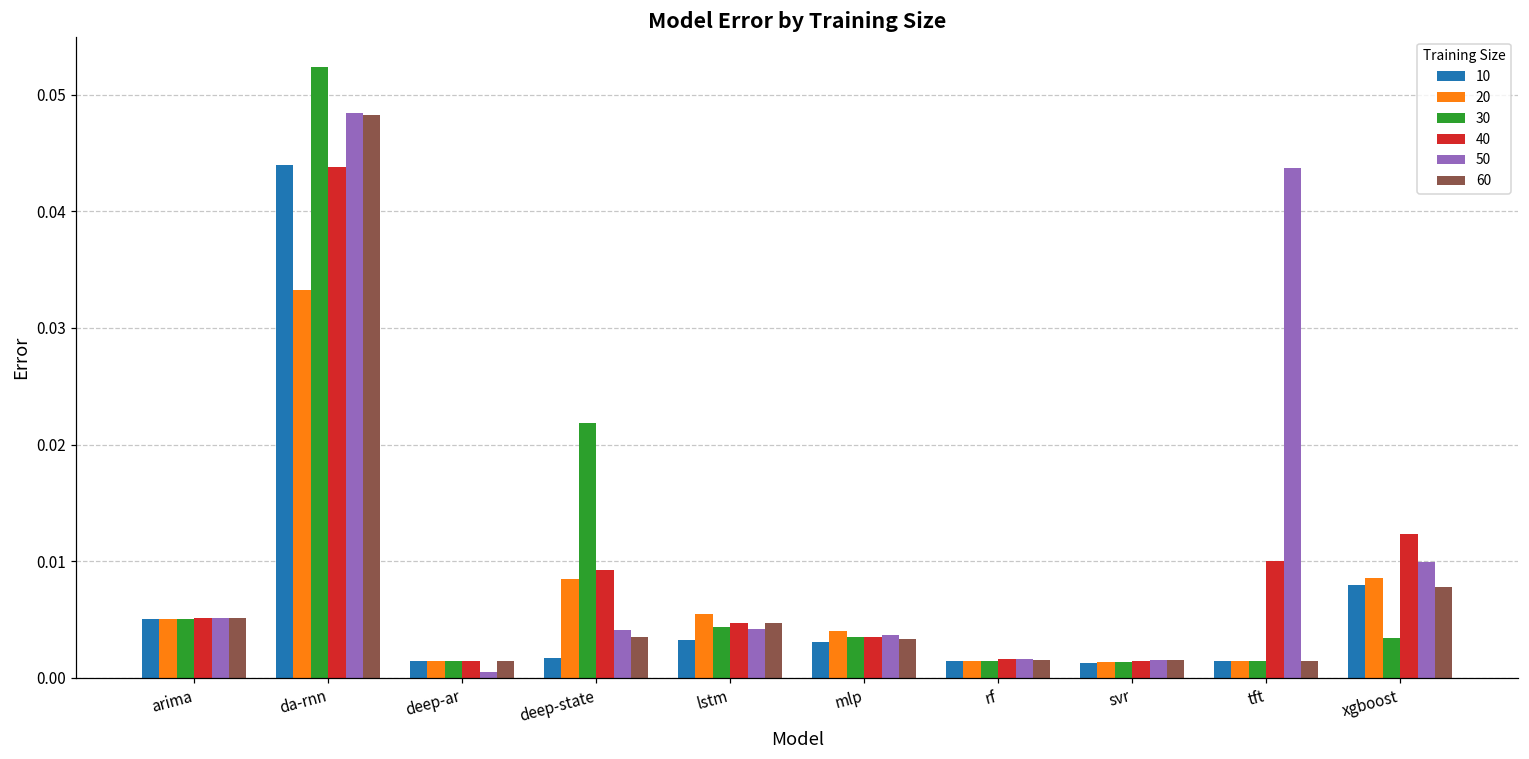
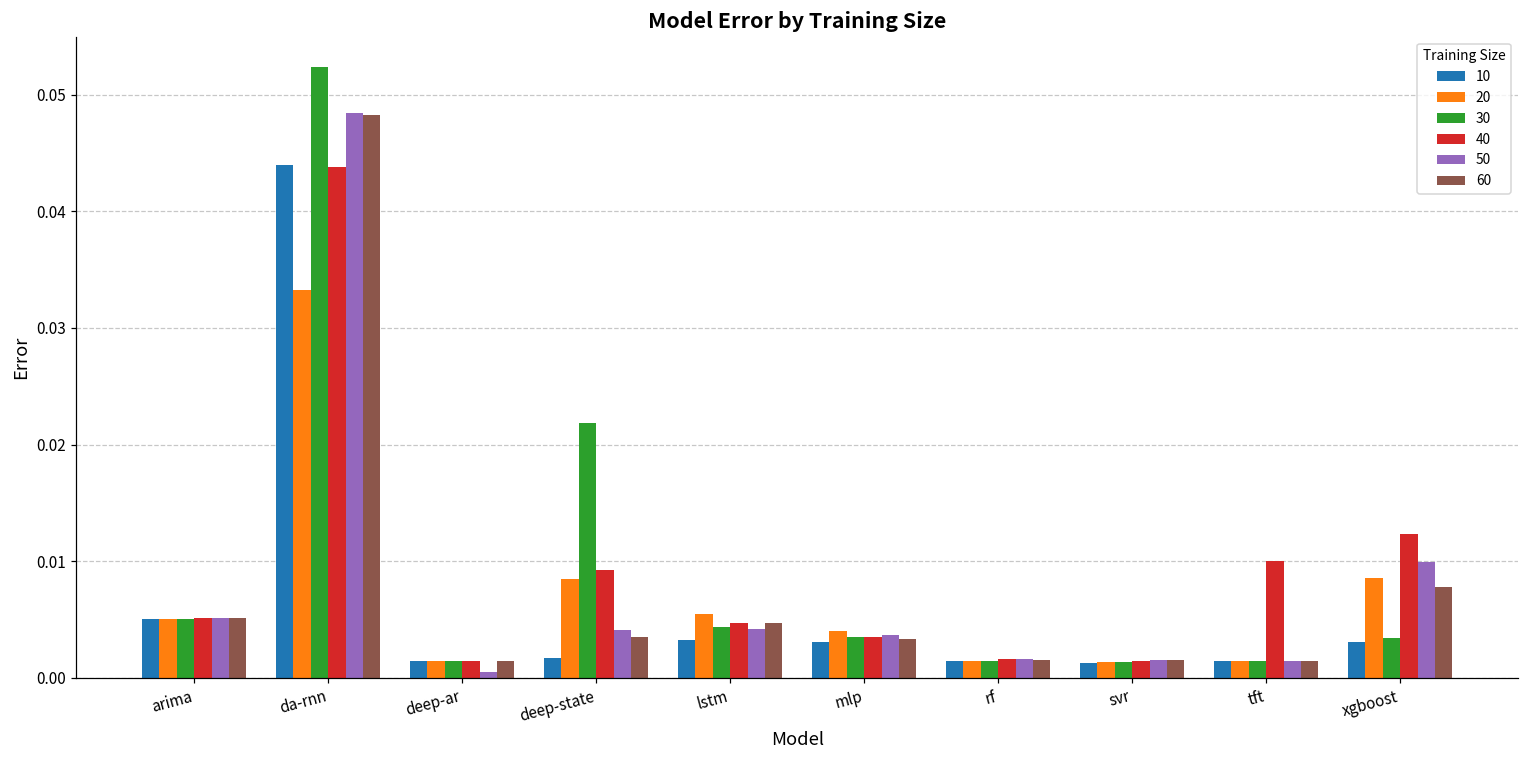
50, tft: 0.0437 -> 0.0014
10, xgboost: 0.0080 -> 0.0030
